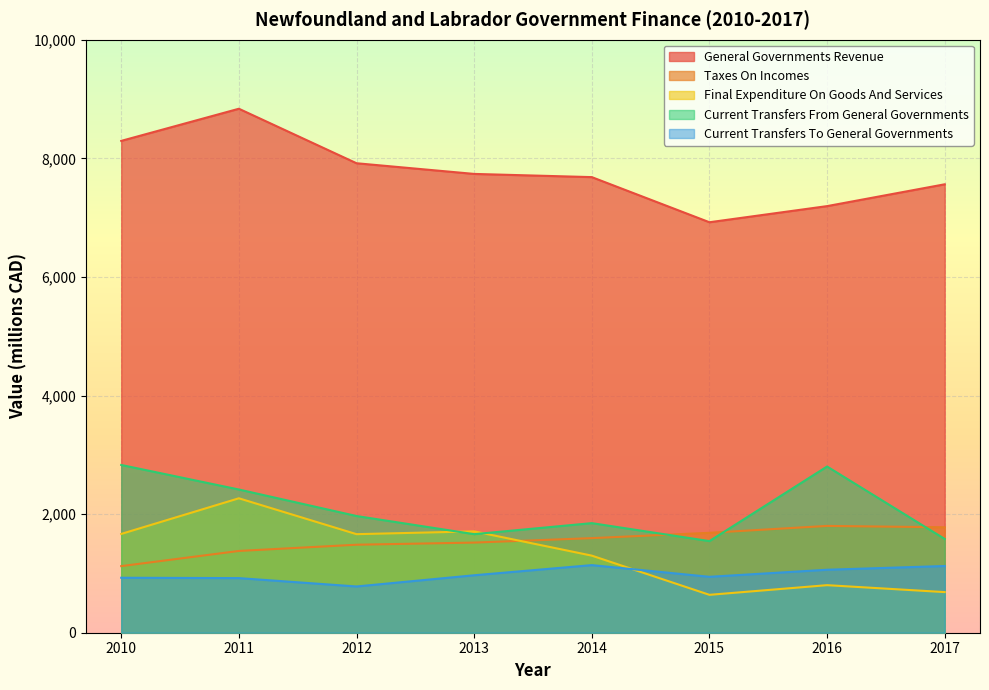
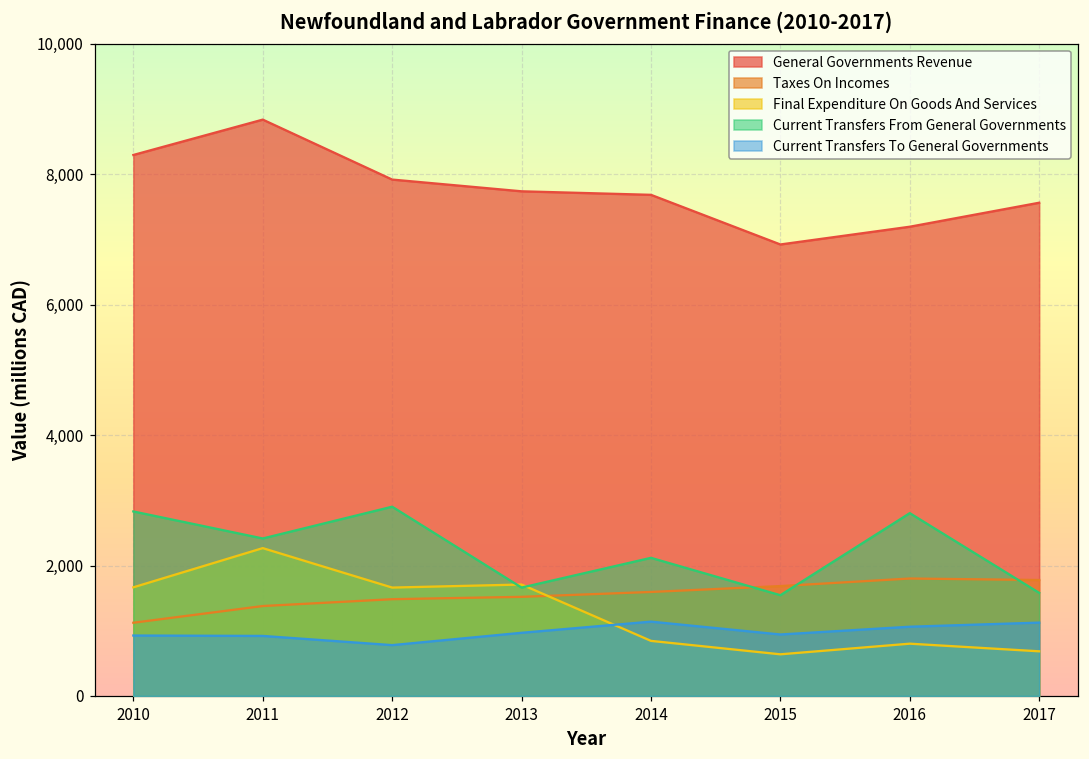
Current Transfers From General Governments, 2012: 2,000 -> 2,900
Final Expenditure On Goods And Services, 2014: 1,300 -> 800
Current Transfers From General Governments, 2014: 1,800 -> 2,100
